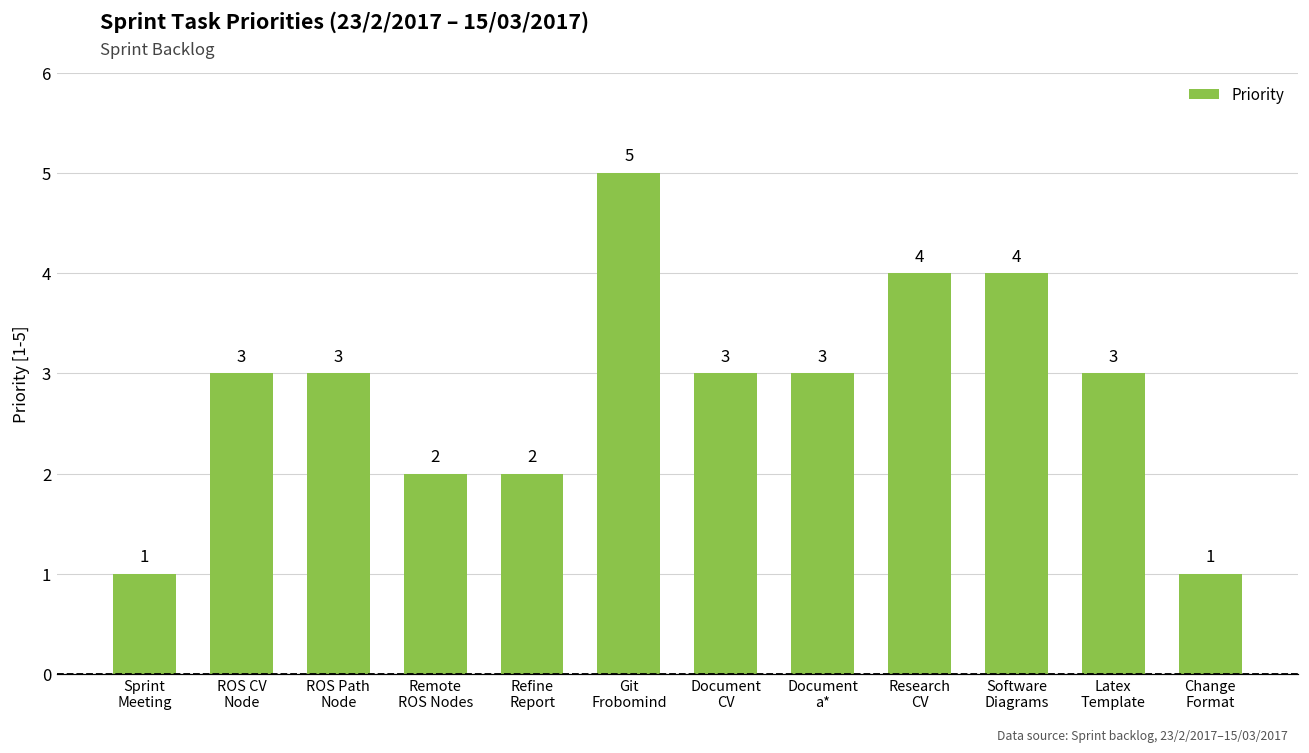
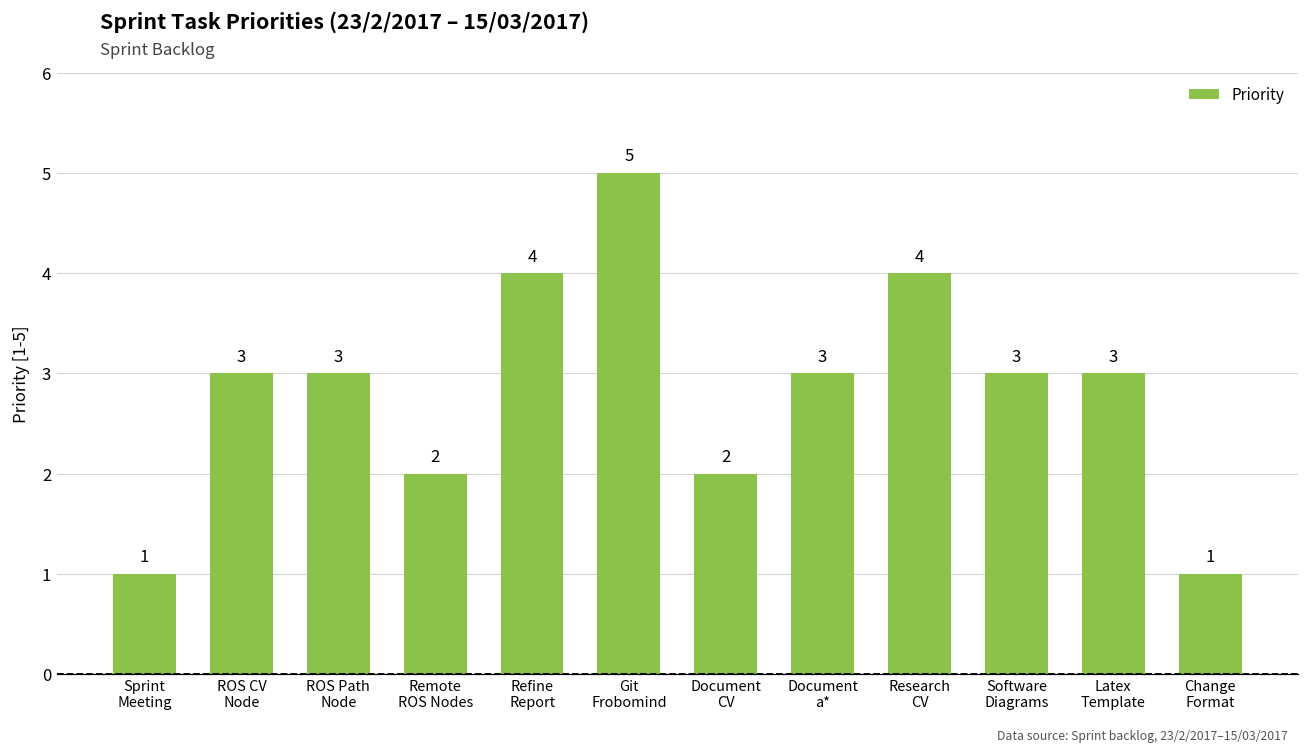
Refine Report: 2 -> 4
Document CV: 3 -> 2
Software Diagrams: 4 -> 3
